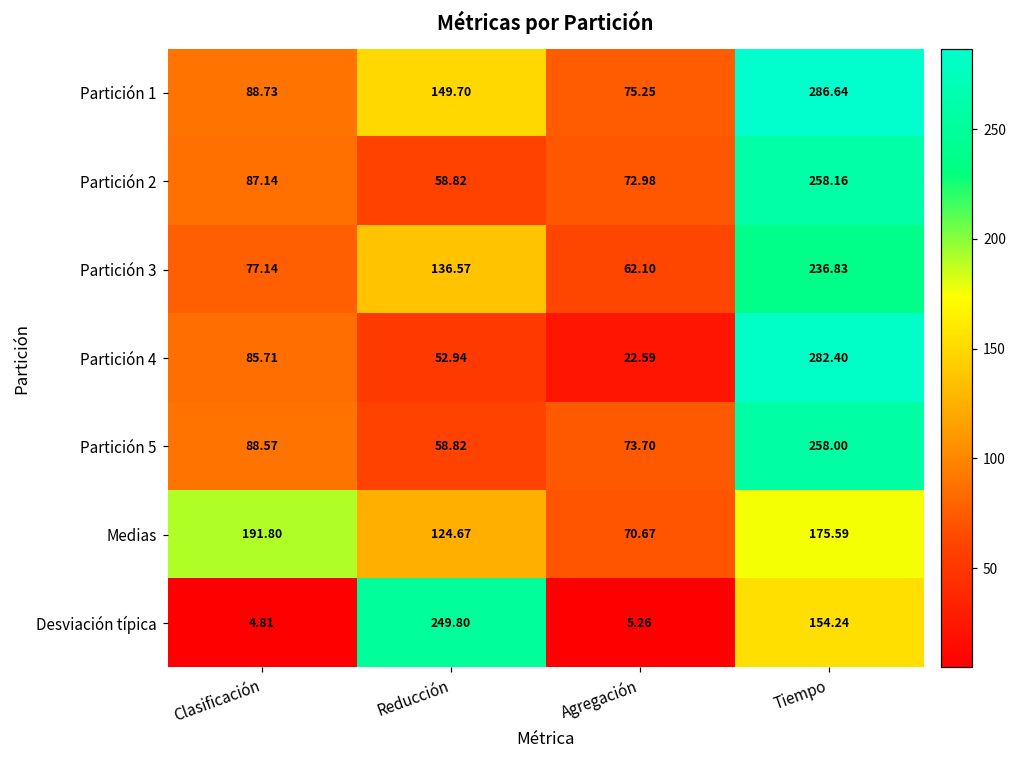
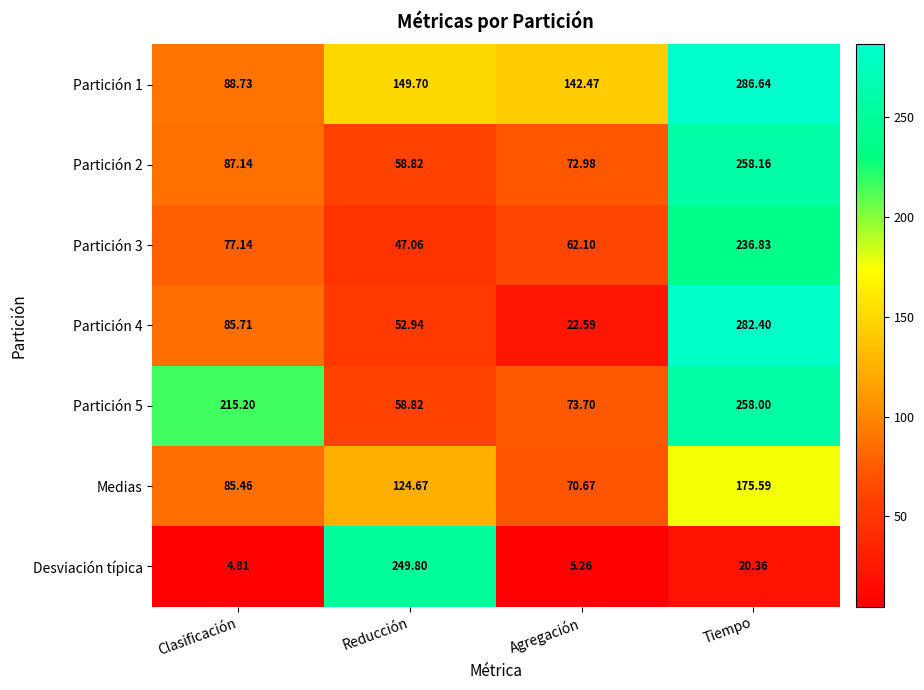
Partición 1, Agregación: 75.25 -> 142.47
Partición 3, Reducción: 136.57 -> 47.06
Partición 5, Clasificación: 88.57 -> 215.20
Medias, Clasificación: 191.80 -> 85.46
Desviación típica, Tiempo: 154.24 -> 20.36
